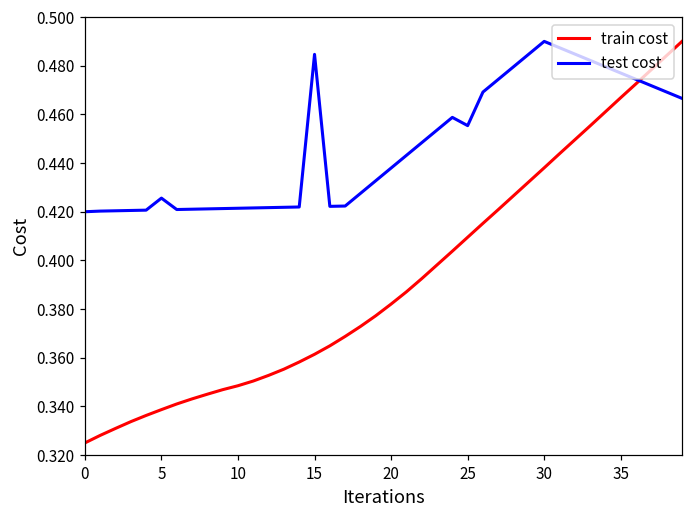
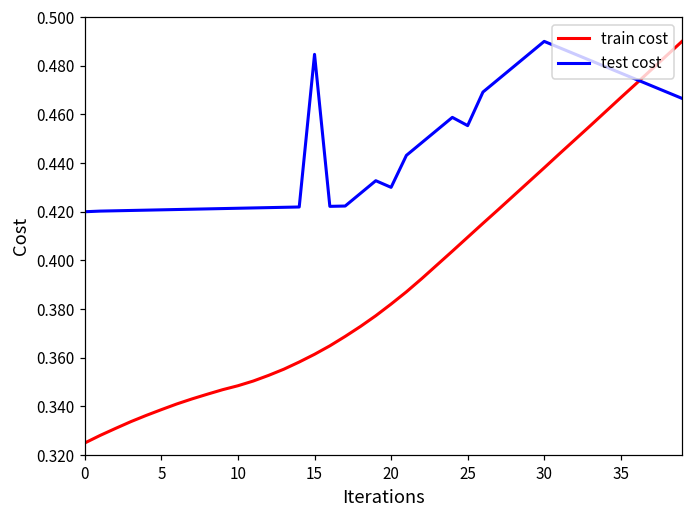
test cost, 5: 0.426 -> 0.421
test cost, 20: 0.438 -> 0.430
